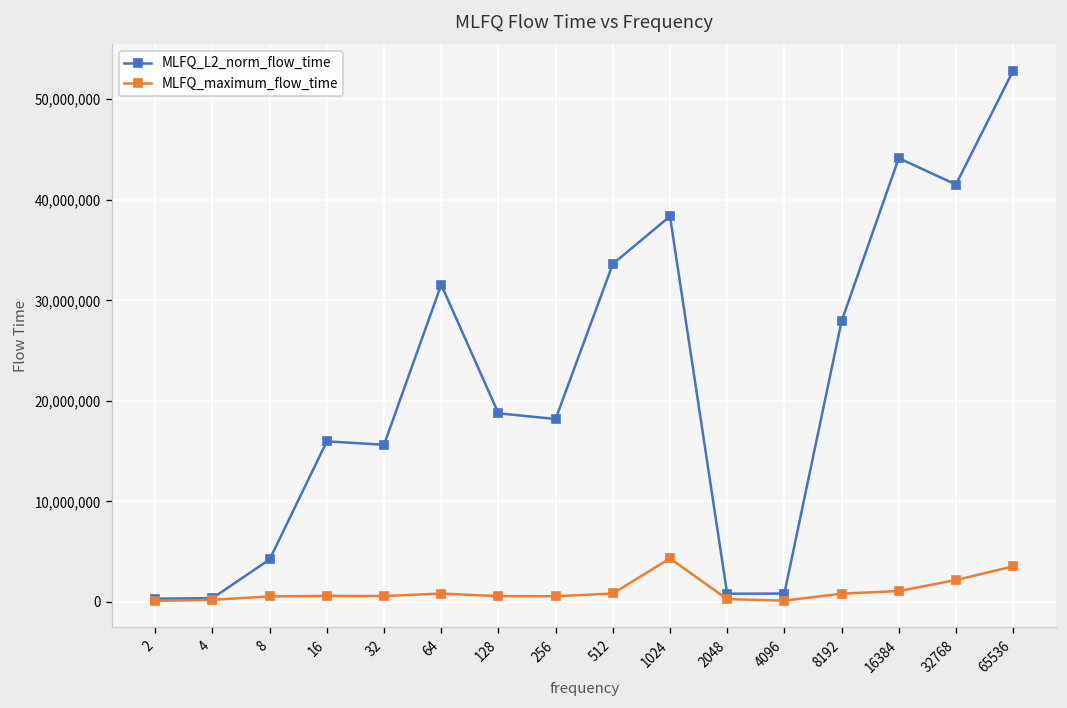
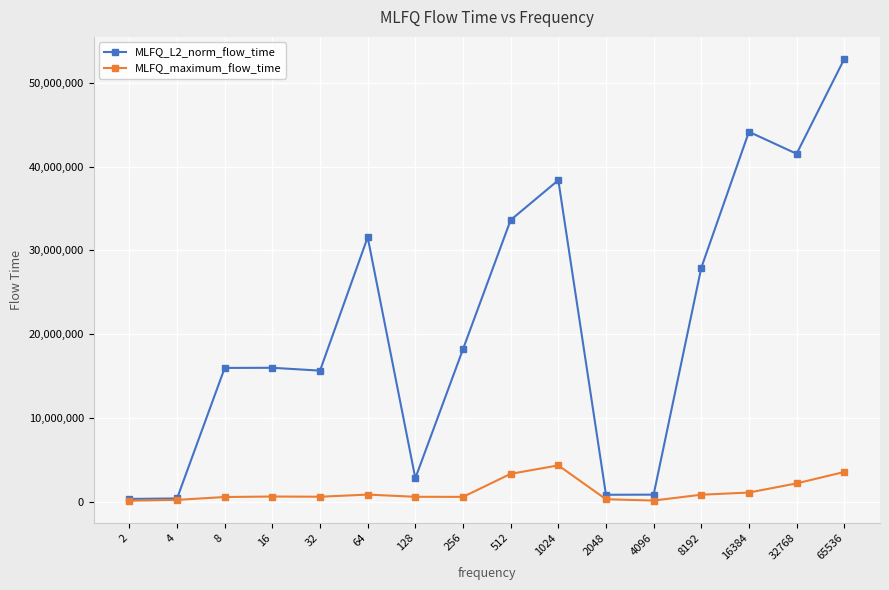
MLFQ_L2_norm_flow_time, 8: 4,000,000 -> 16,000,000
MLFQ_L2_norm_flow_time, 128: 19,000,000 -> 3,000,000
MLFQ_maximum_flow_time, 512: 1,000,000 -> 3,000,000
